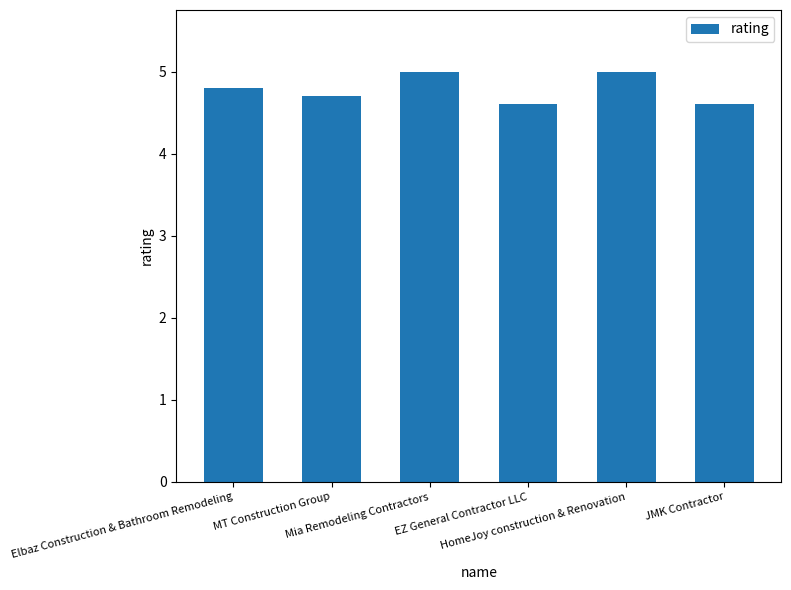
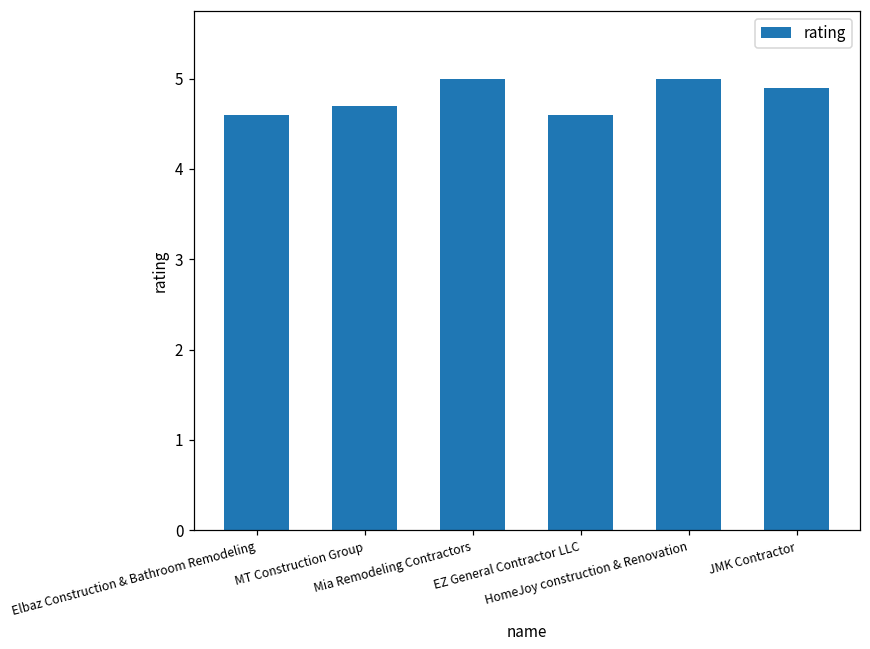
Elbaz Construction & Bathroom Remodeling: 4.8 -> 4.6
JMK Contractor: 4.6 -> 4.9
